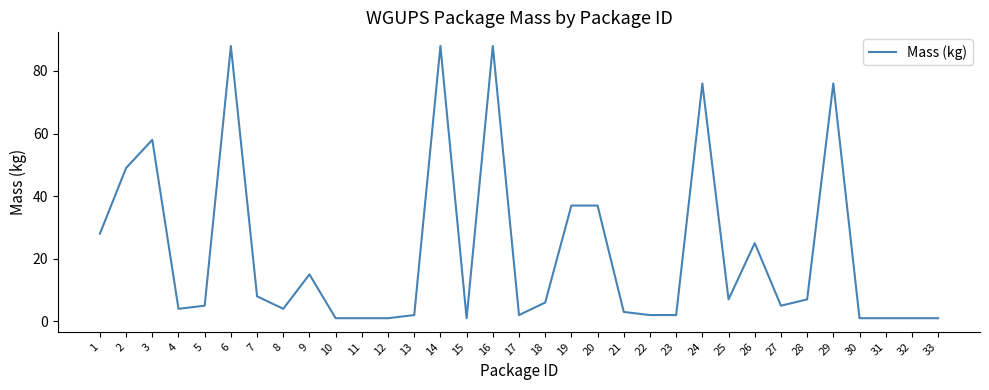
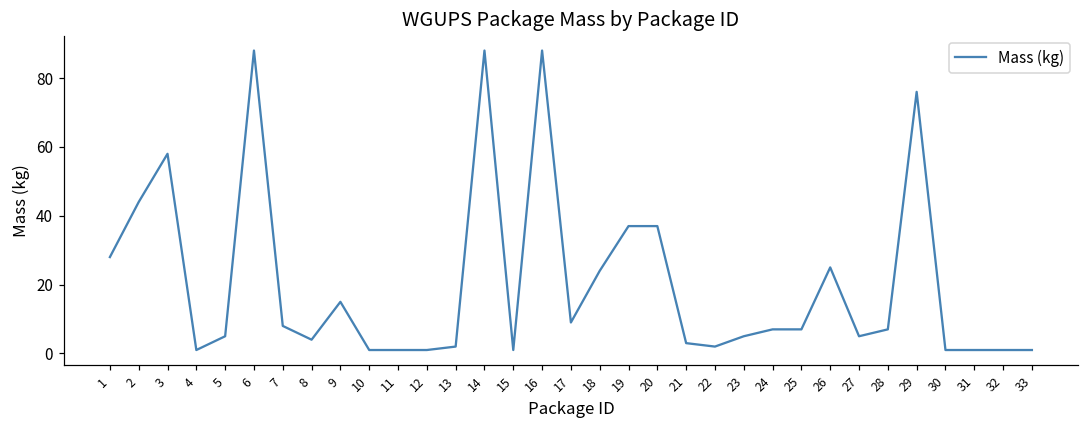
2: 49 -> 44
4: 4 -> 1
17: 2 -> 9
18: 6 -> 24
23: 2 -> 5
24: 76 -> 7
